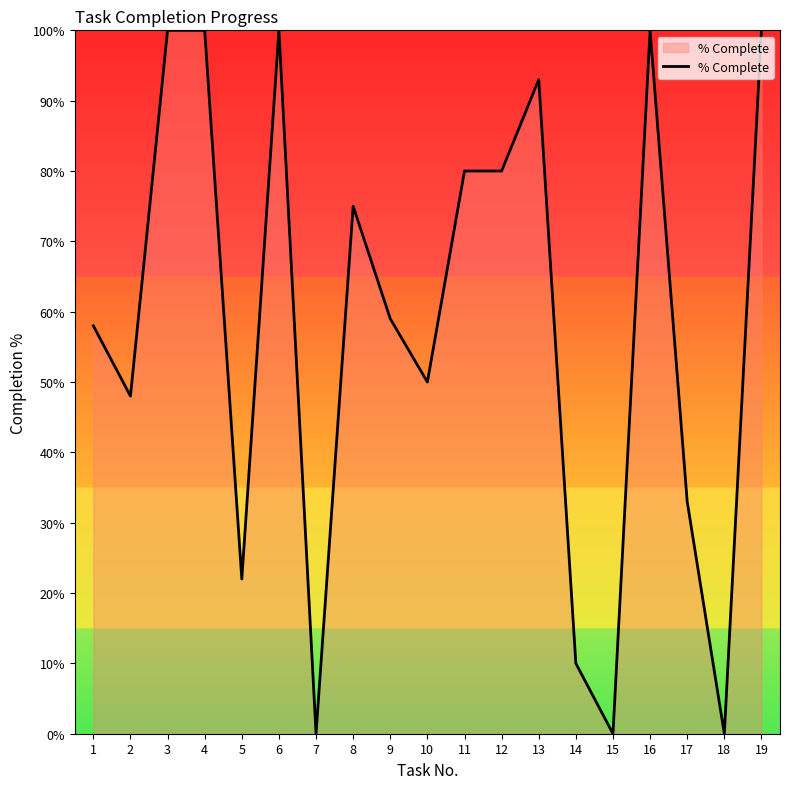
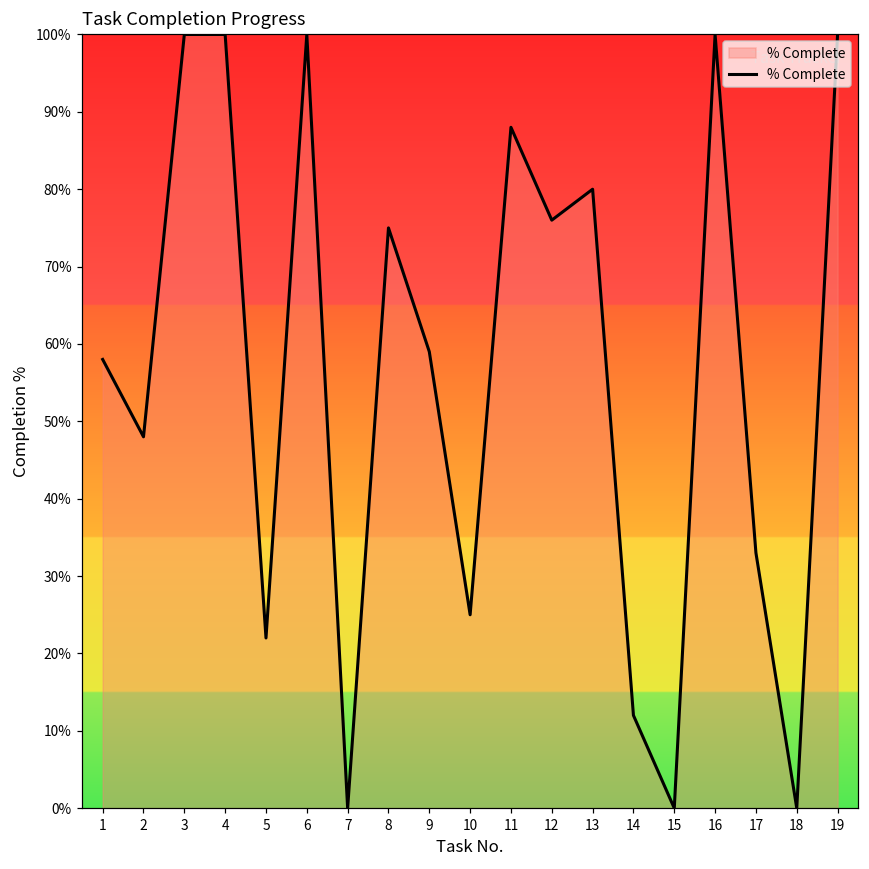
10: 50% -> 25%
11: 80% -> 88%
12: 80% -> 76%
13: 93% -> 80%
14: 10% -> 12%
